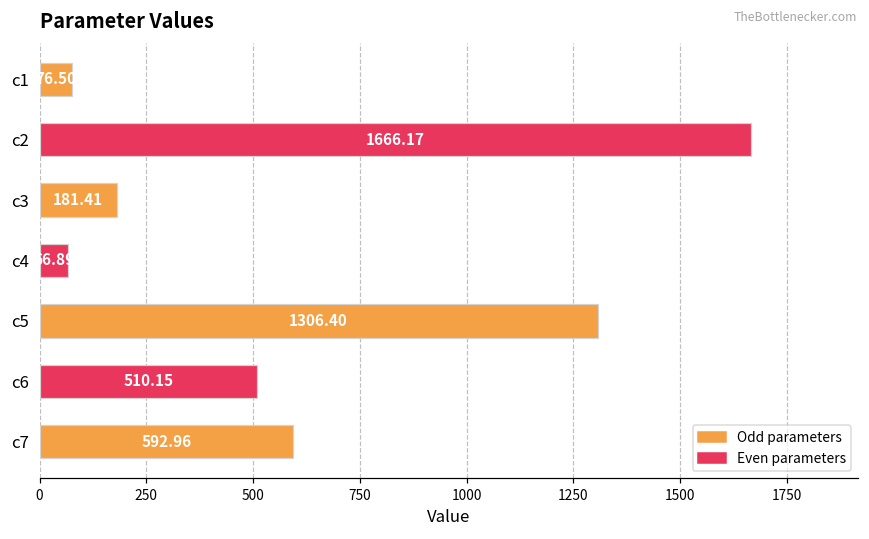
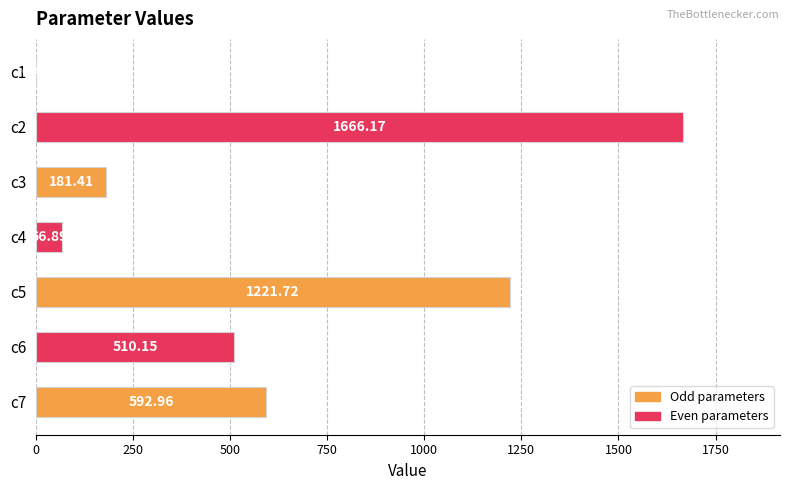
c1: 80 -> 0
c5: 1306.40 -> 1221.72
